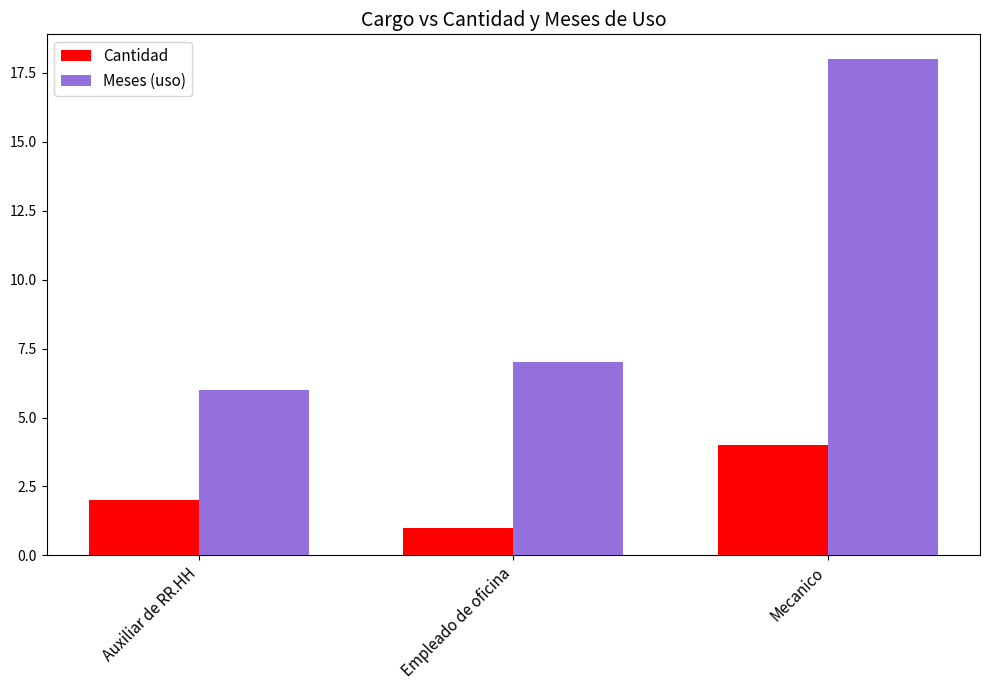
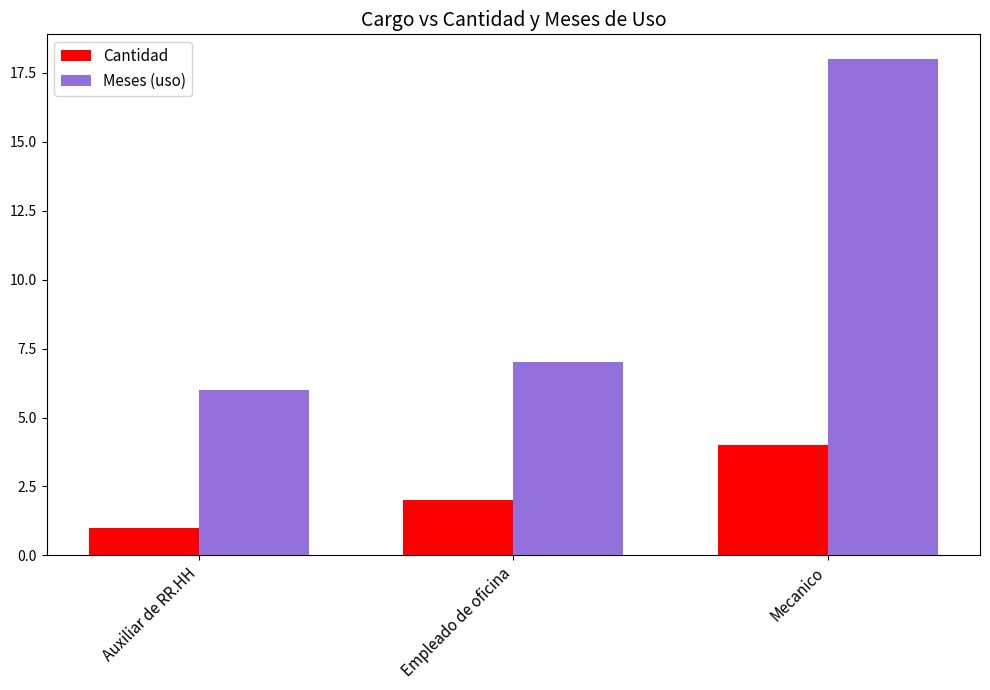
Cantidad, Auxiliar de RR.HH: 2 -> 1
Cantidad, Empleado de oficina: 1 -> 2
